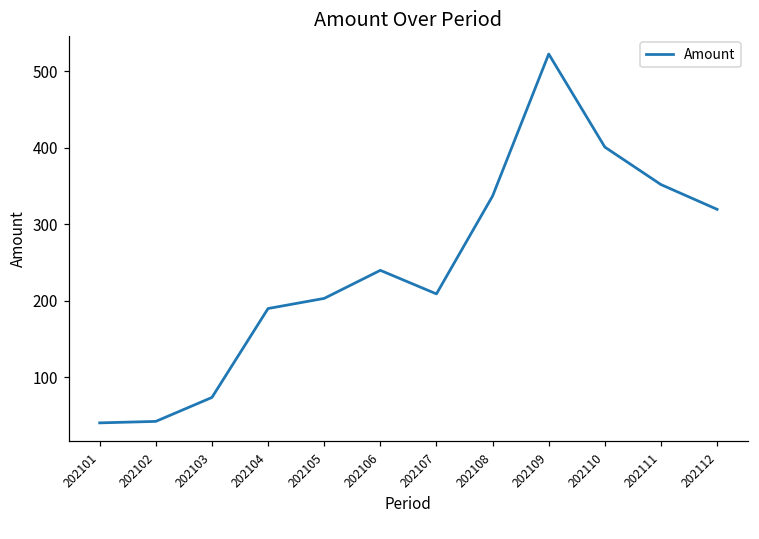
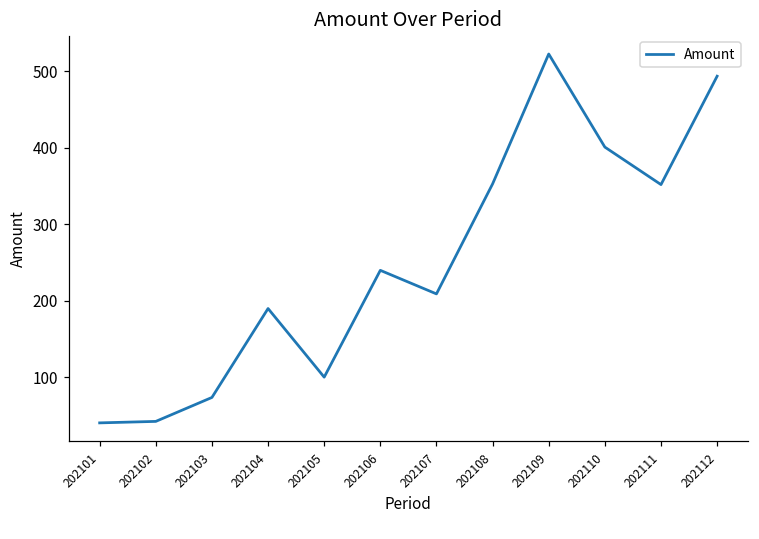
202105: 200 -> 100
202108: 340 -> 350
202112: 320 -> 490
